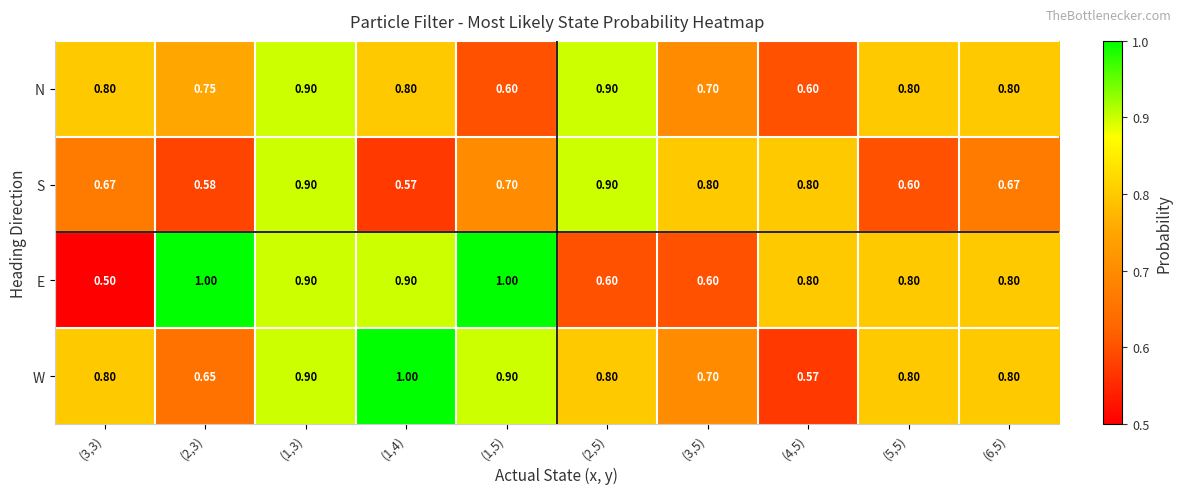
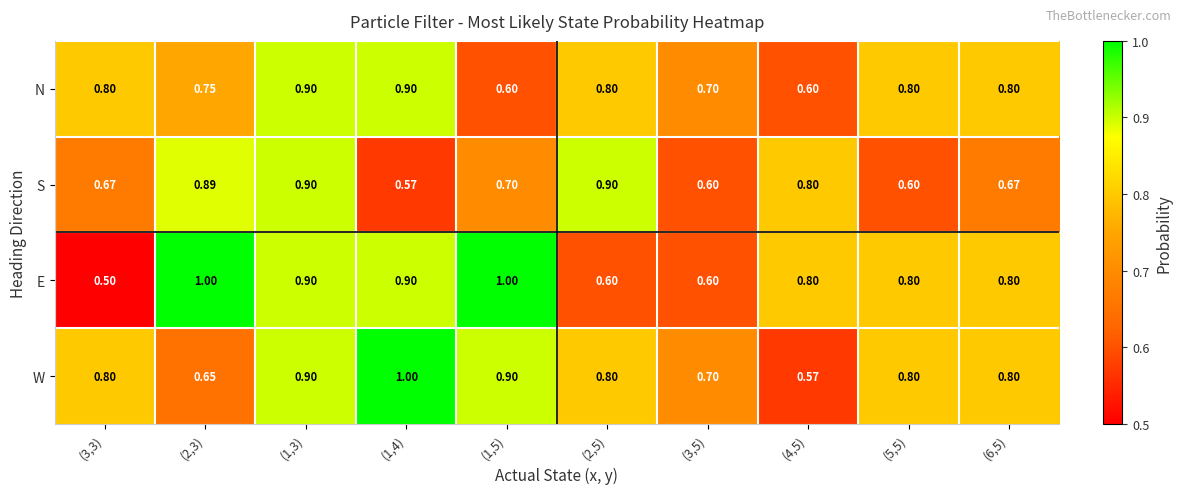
N, (1,4): 0.80 -> 0.90
N, (2,5): 0.90 -> 0.80
S, (2,3): 0.58 -> 0.89
S, (3,5): 0.80 -> 0.60
